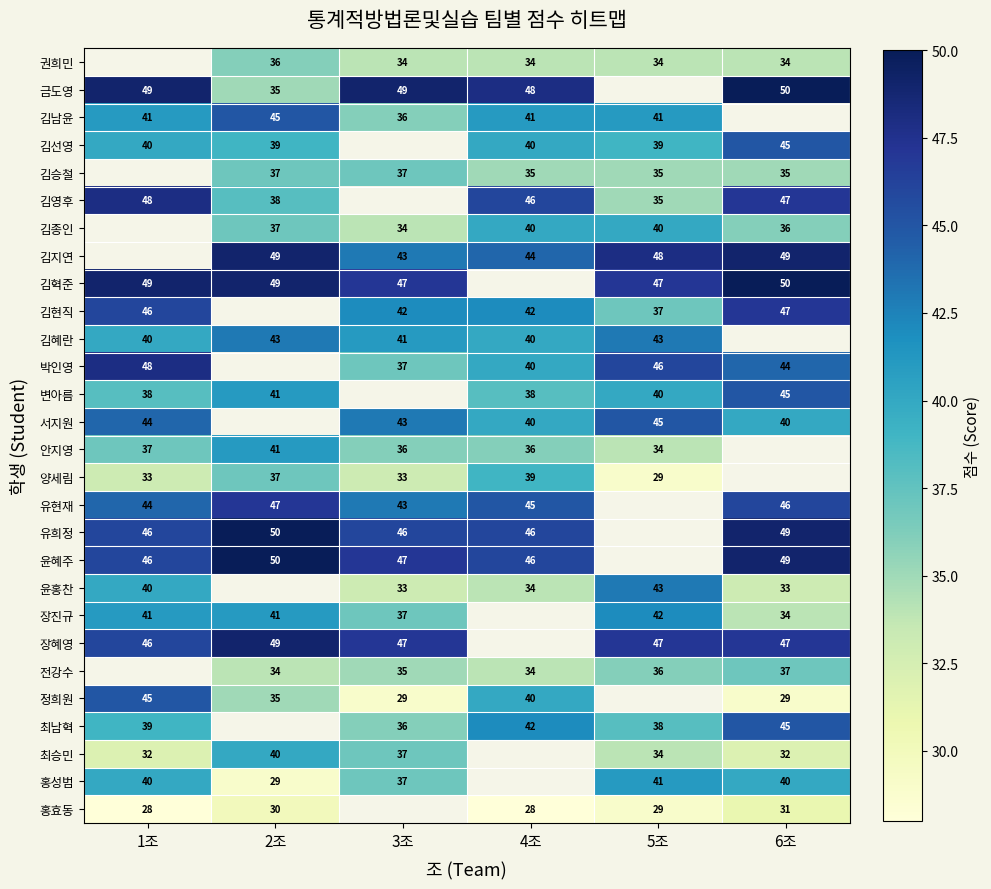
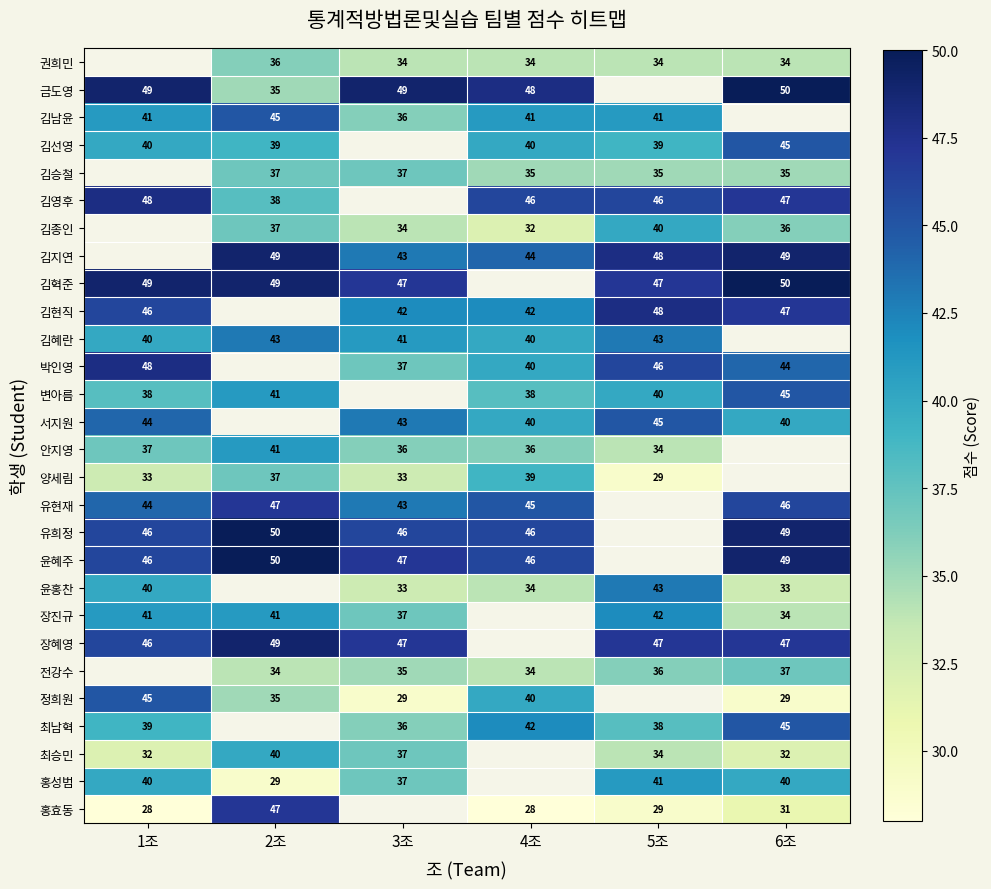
김영후, 5조: 35 -> 46
김종인, 4조: 40 -> 32
김현직, 5조: 37 -> 48
홍효동, 2조: 30 -> 47
